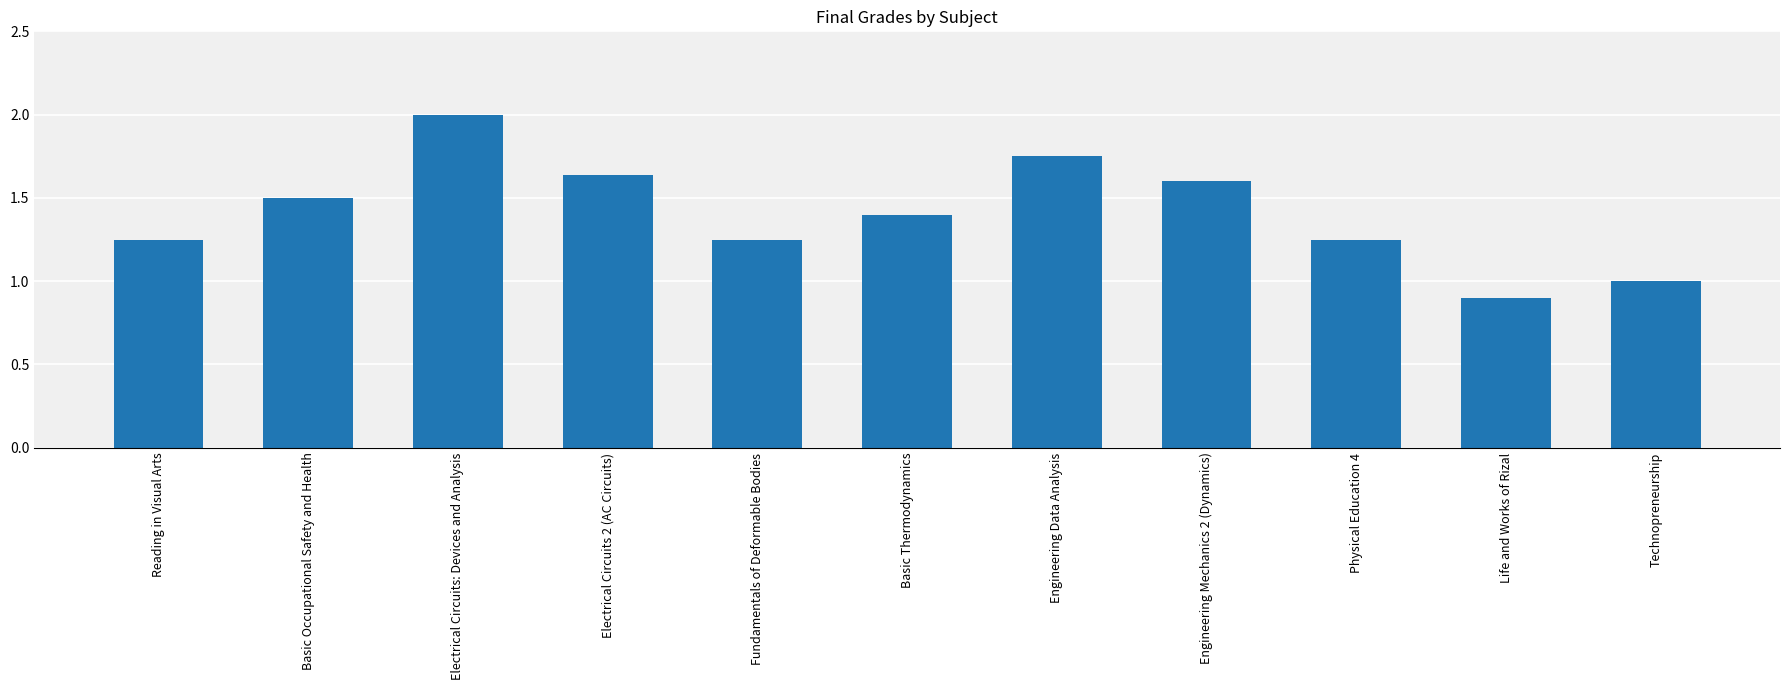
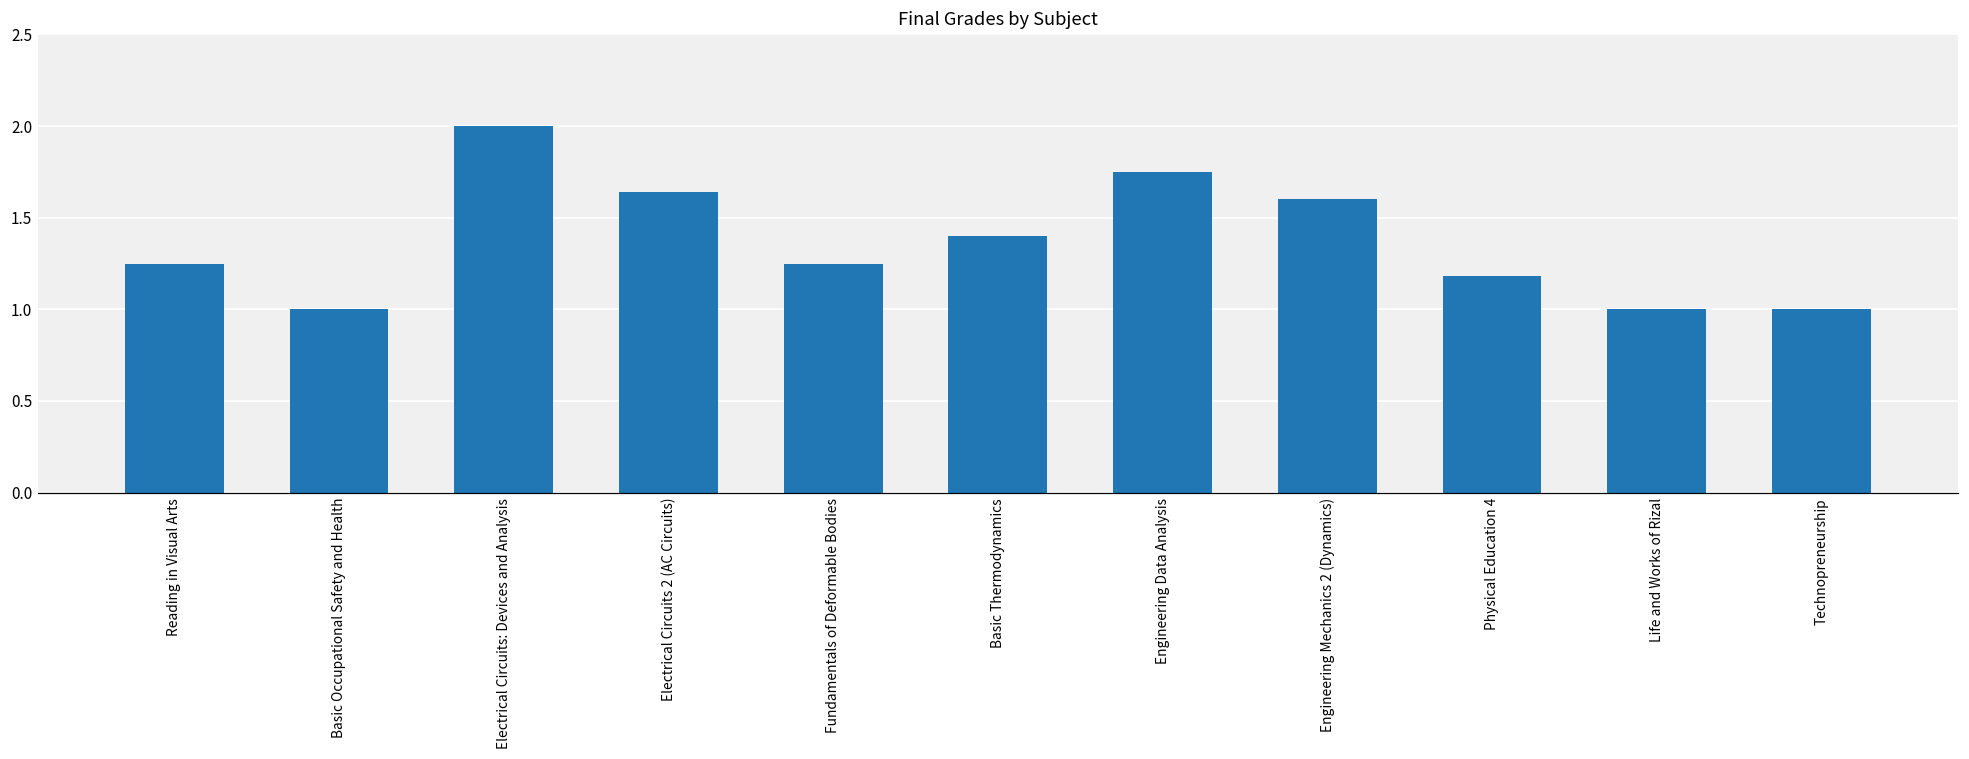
Basic Occupational Safety and Health: 1.5 -> 1.0
Physical Education 4: 1.25 -> 1.18
Life and Works of Rizal: 0.9 -> 1.0
